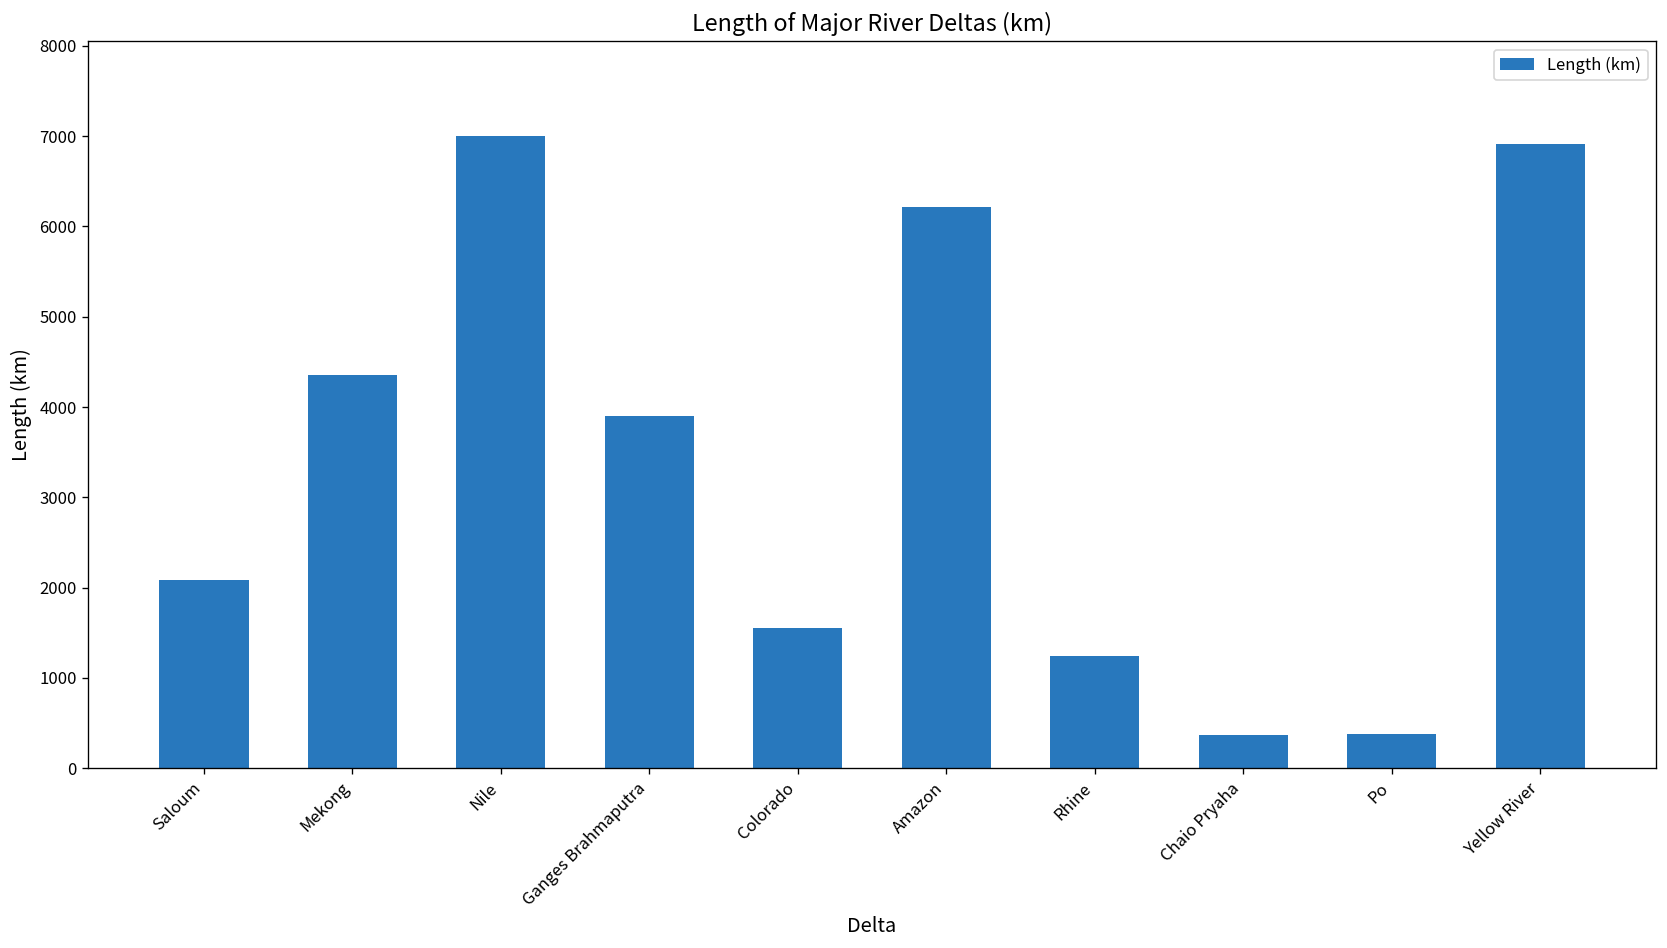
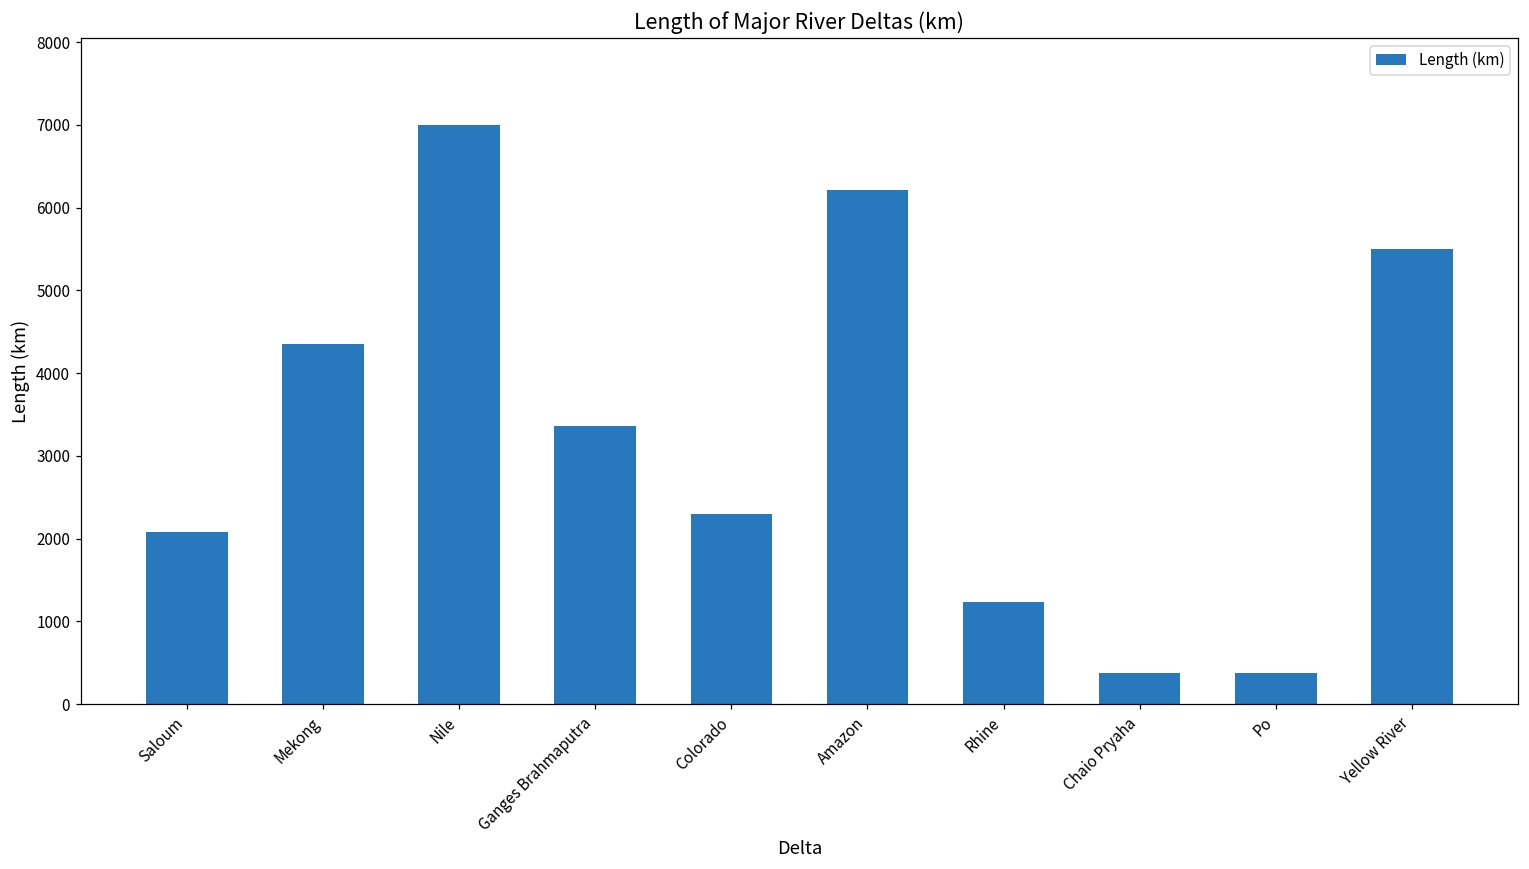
Ganges Brahmaputra: 3900 -> 3400
Colorado: 1500 -> 2300
Yellow River: 6900 -> 5500
